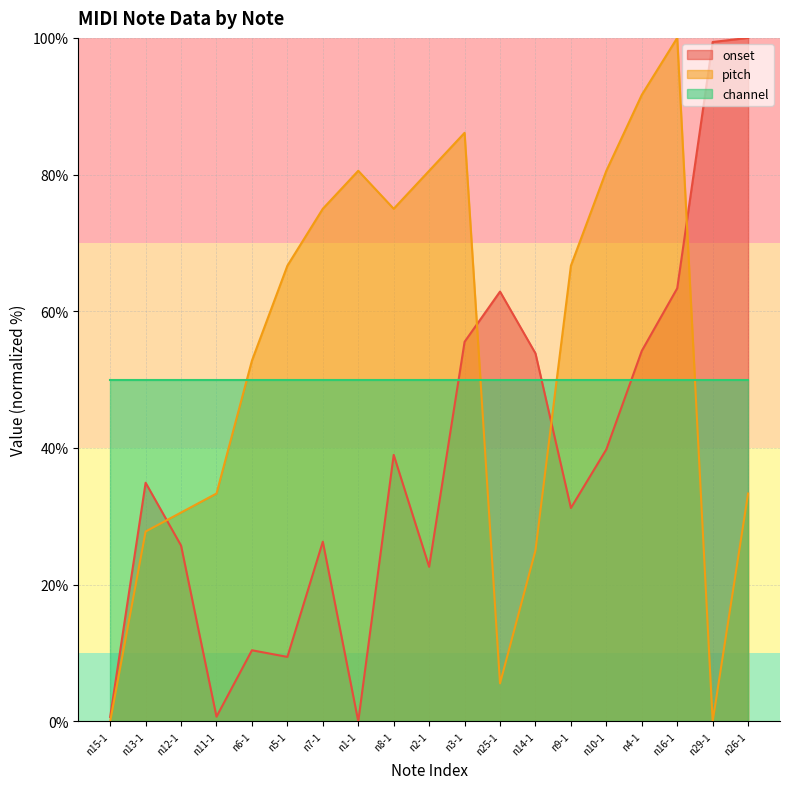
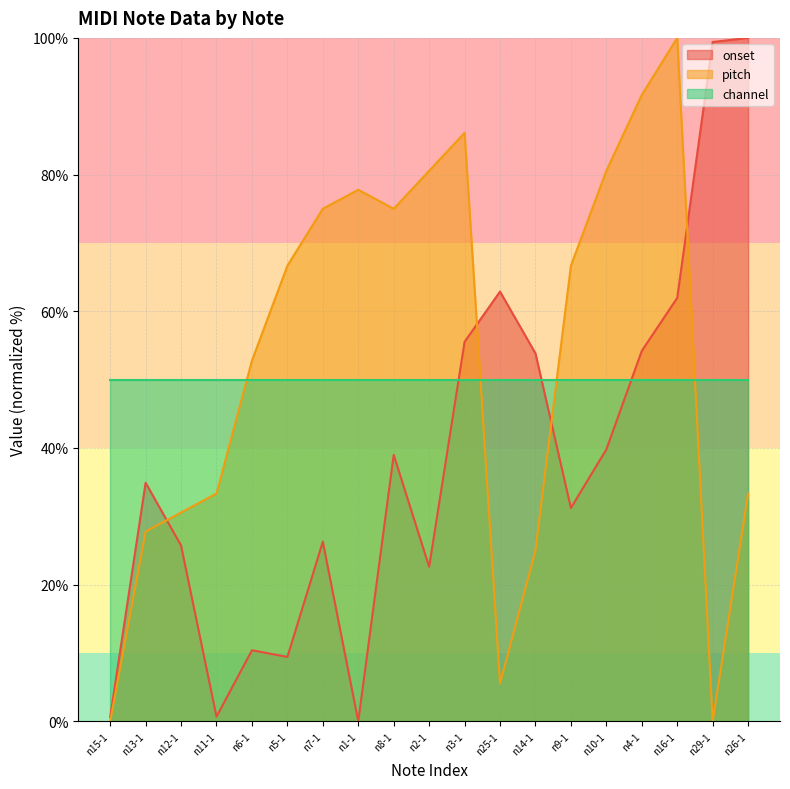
pitch, n1-1: 81% -> 78%
onset, n16-1: 63% -> 62%
